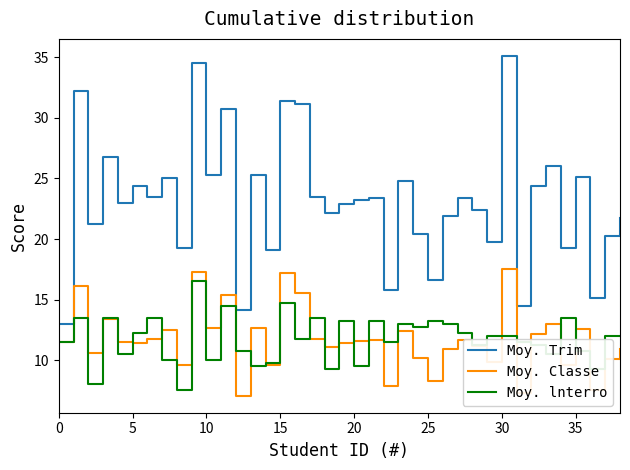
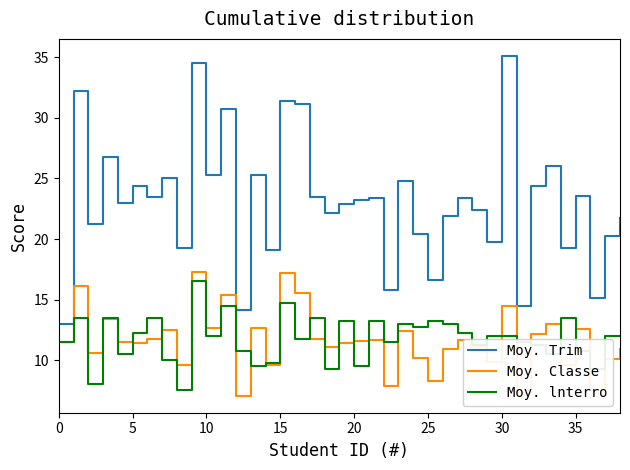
Moy. lnterro, 10: 10 -> 12
Moy. Classe, 30: 17.6 -> 14.5
Moy. Trim, 35: 25.1 -> 23.6
